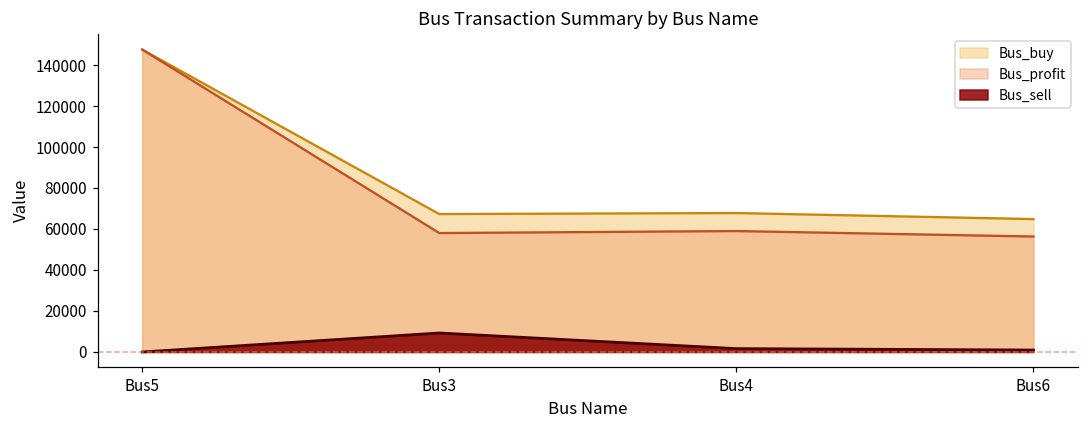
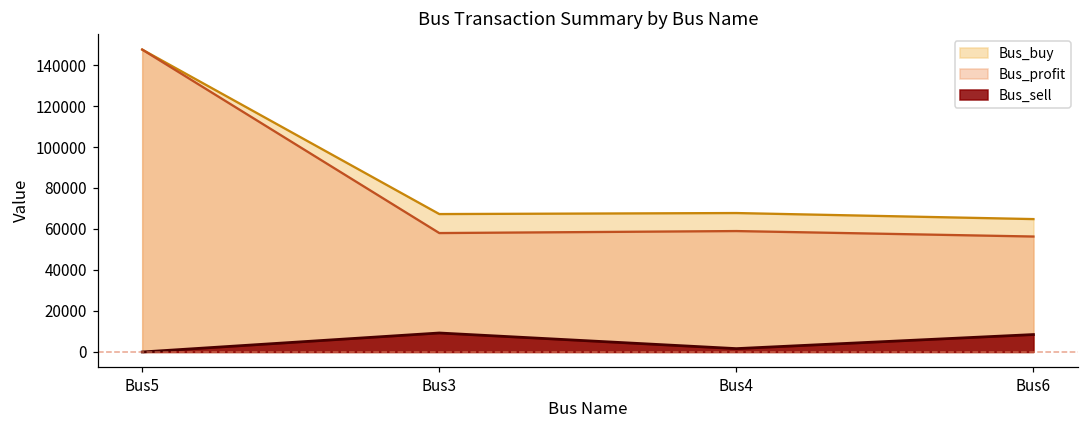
Bus_sell, Bus6: 1000 -> 9000
